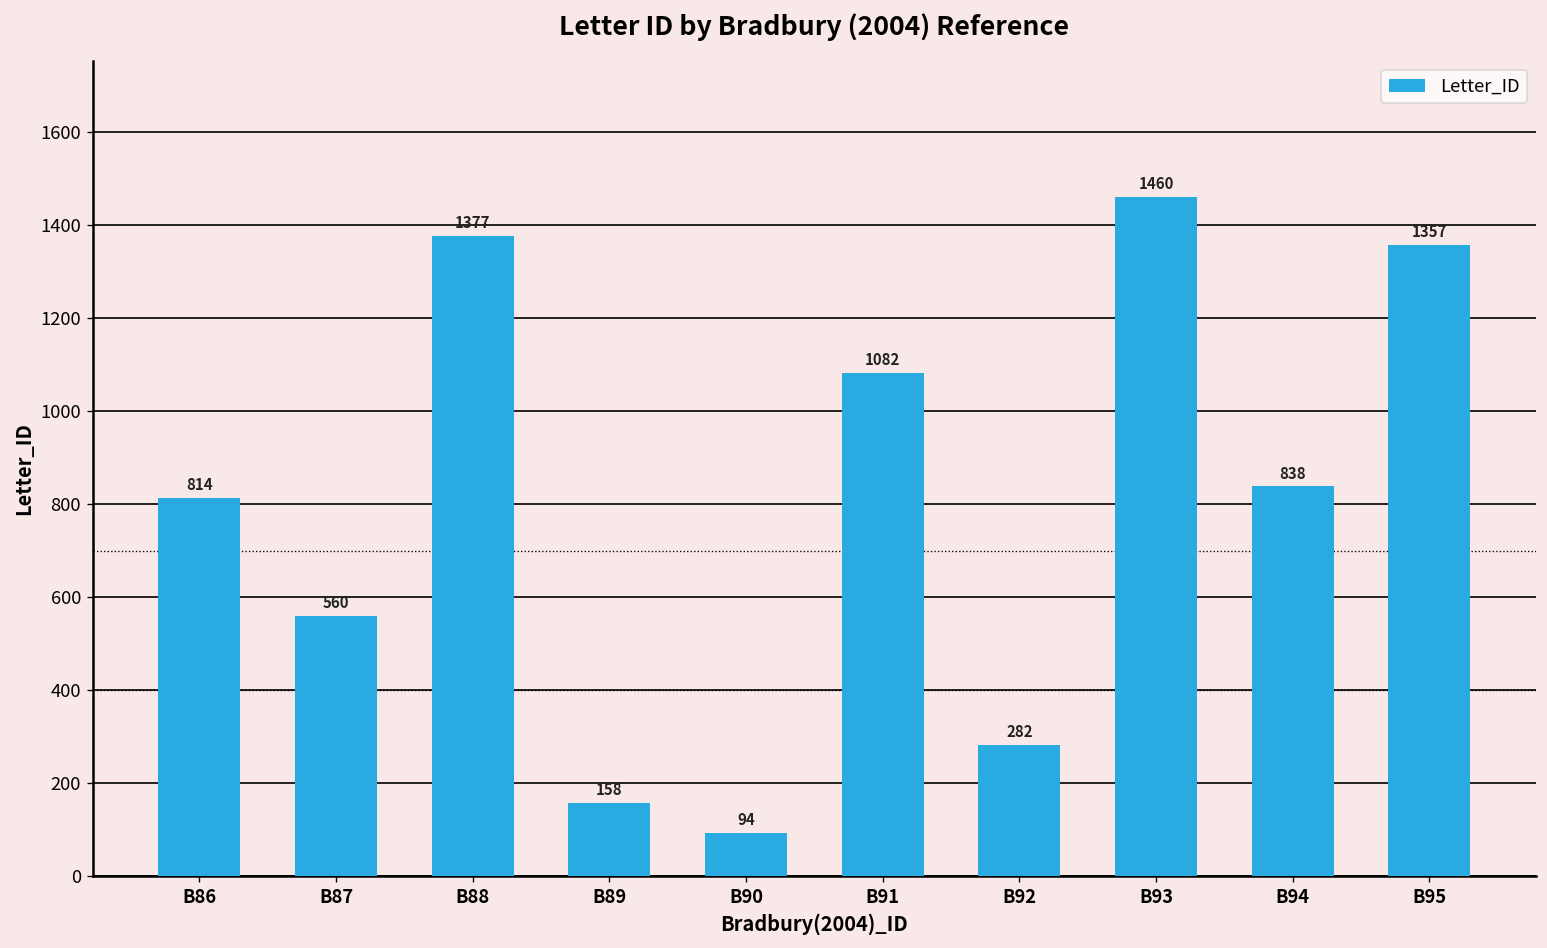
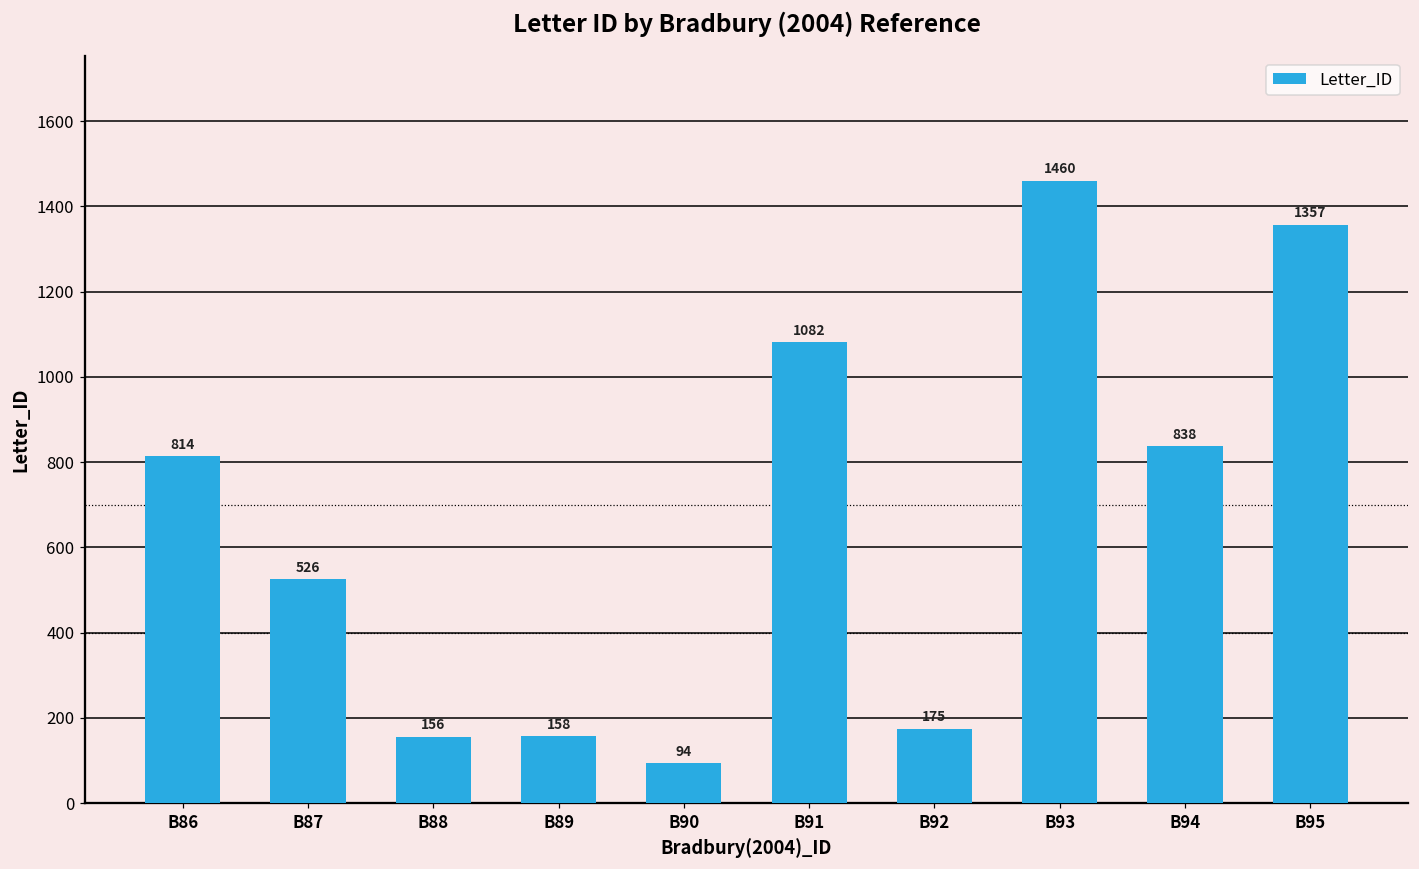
B87: 560 -> 526
B88: 1377 -> 156
B92: 282 -> 175
